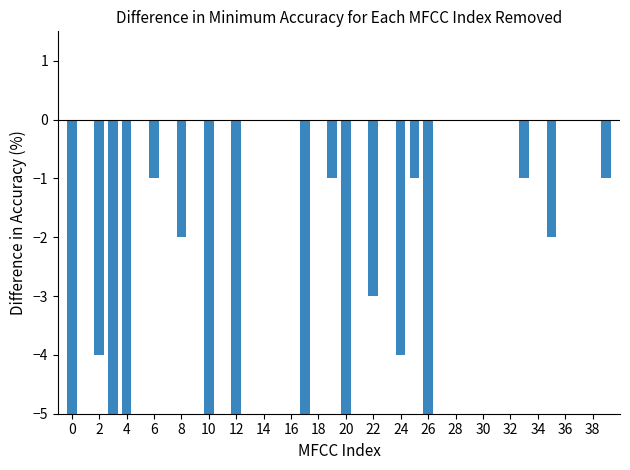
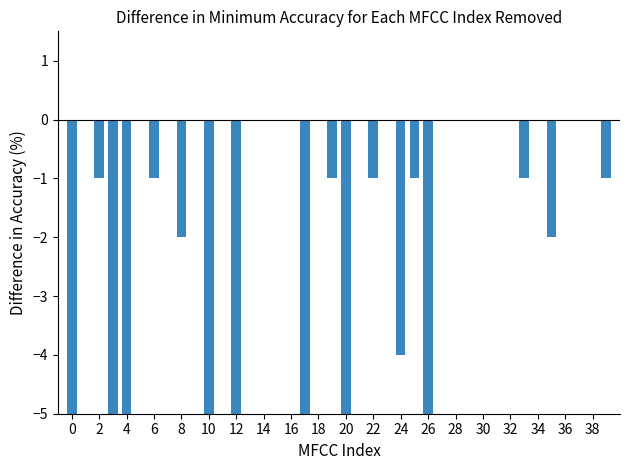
2: -4 -> -1
22: -3 -> -1
